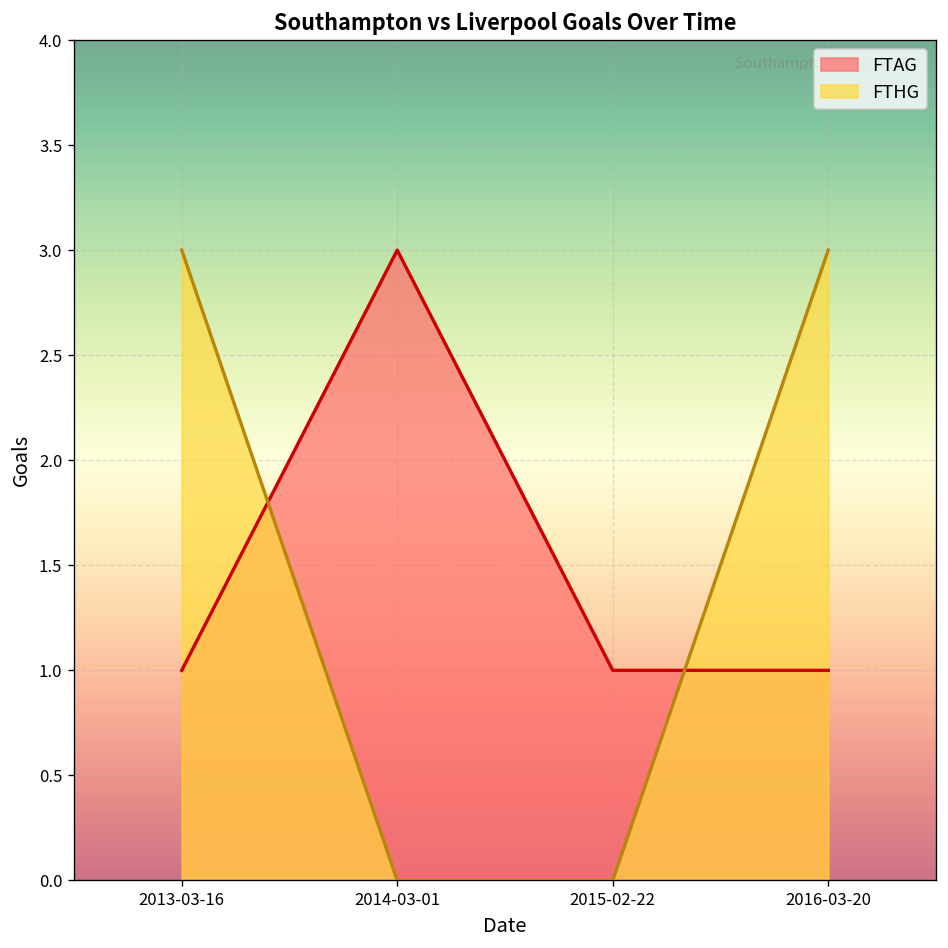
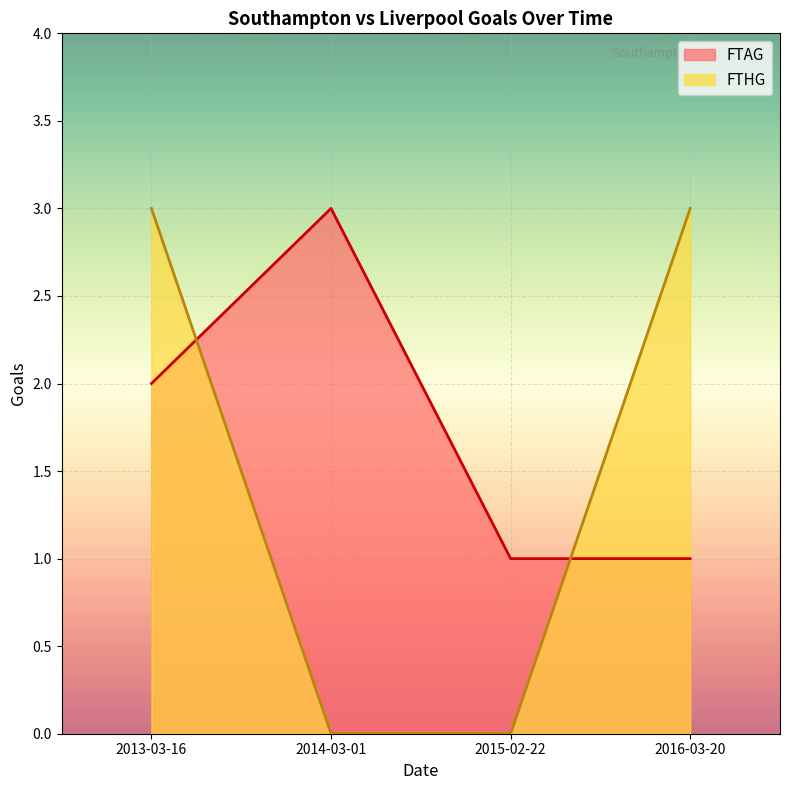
FTAG, 2013-03-16: 1 -> 2
